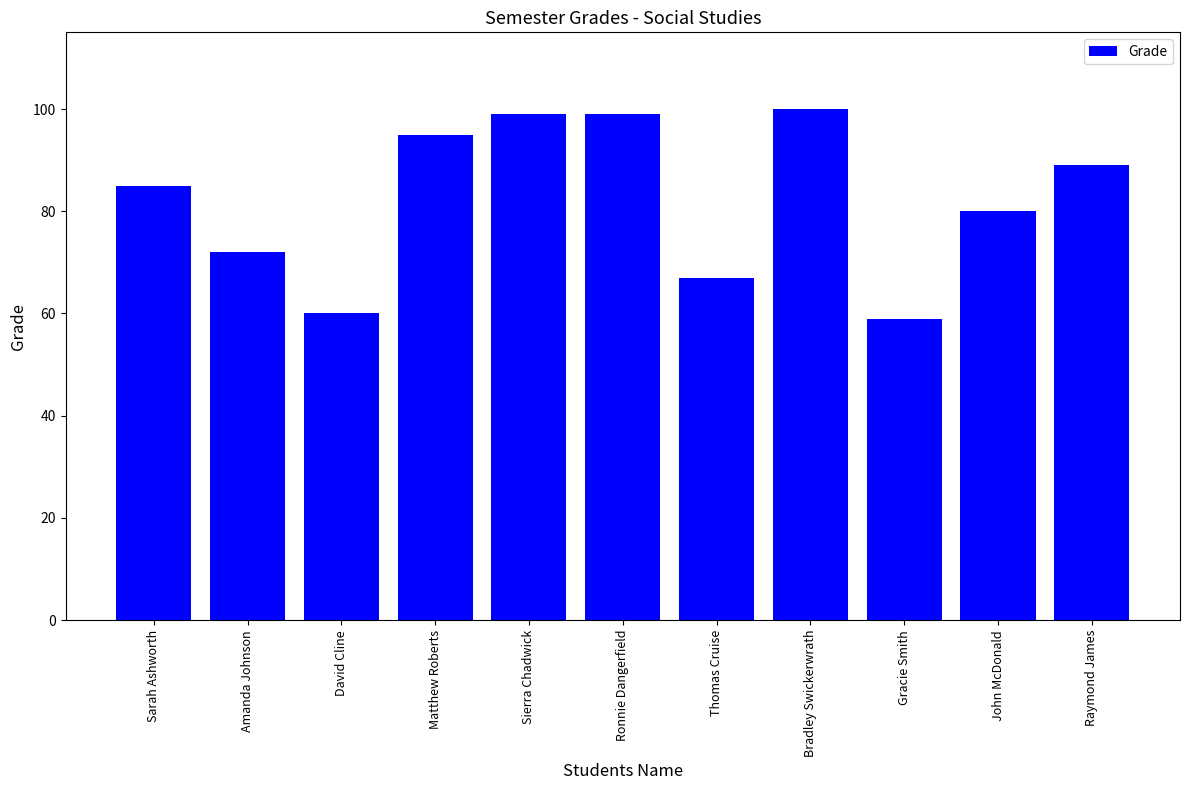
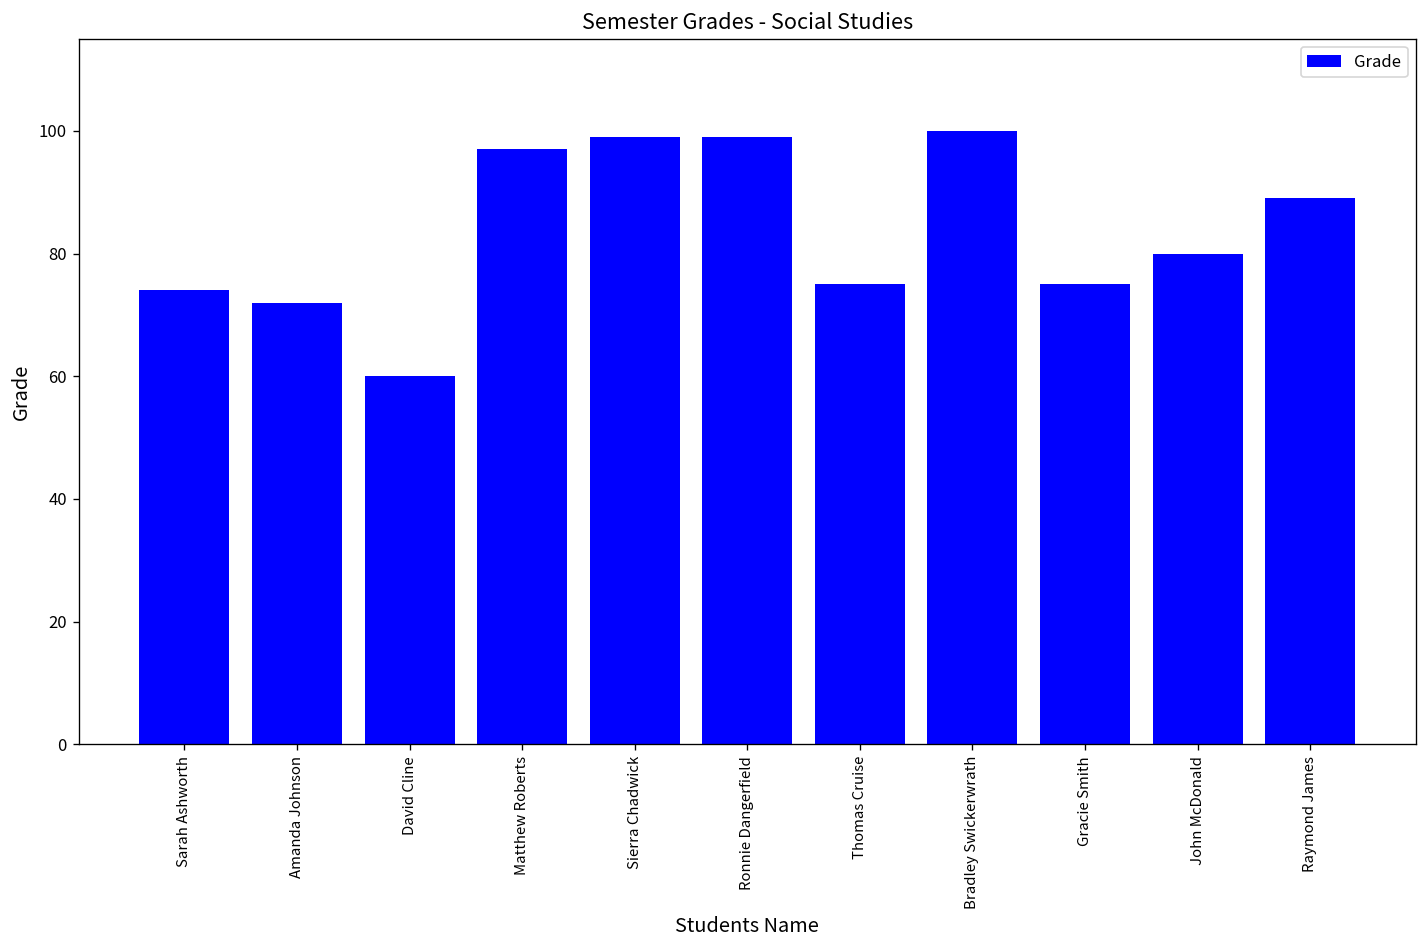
Sarah Ashworth: 85 -> 74
Matthew Roberts: 95 -> 97
Thomas Cruise: 67 -> 75
Gracie Smith: 59 -> 75
